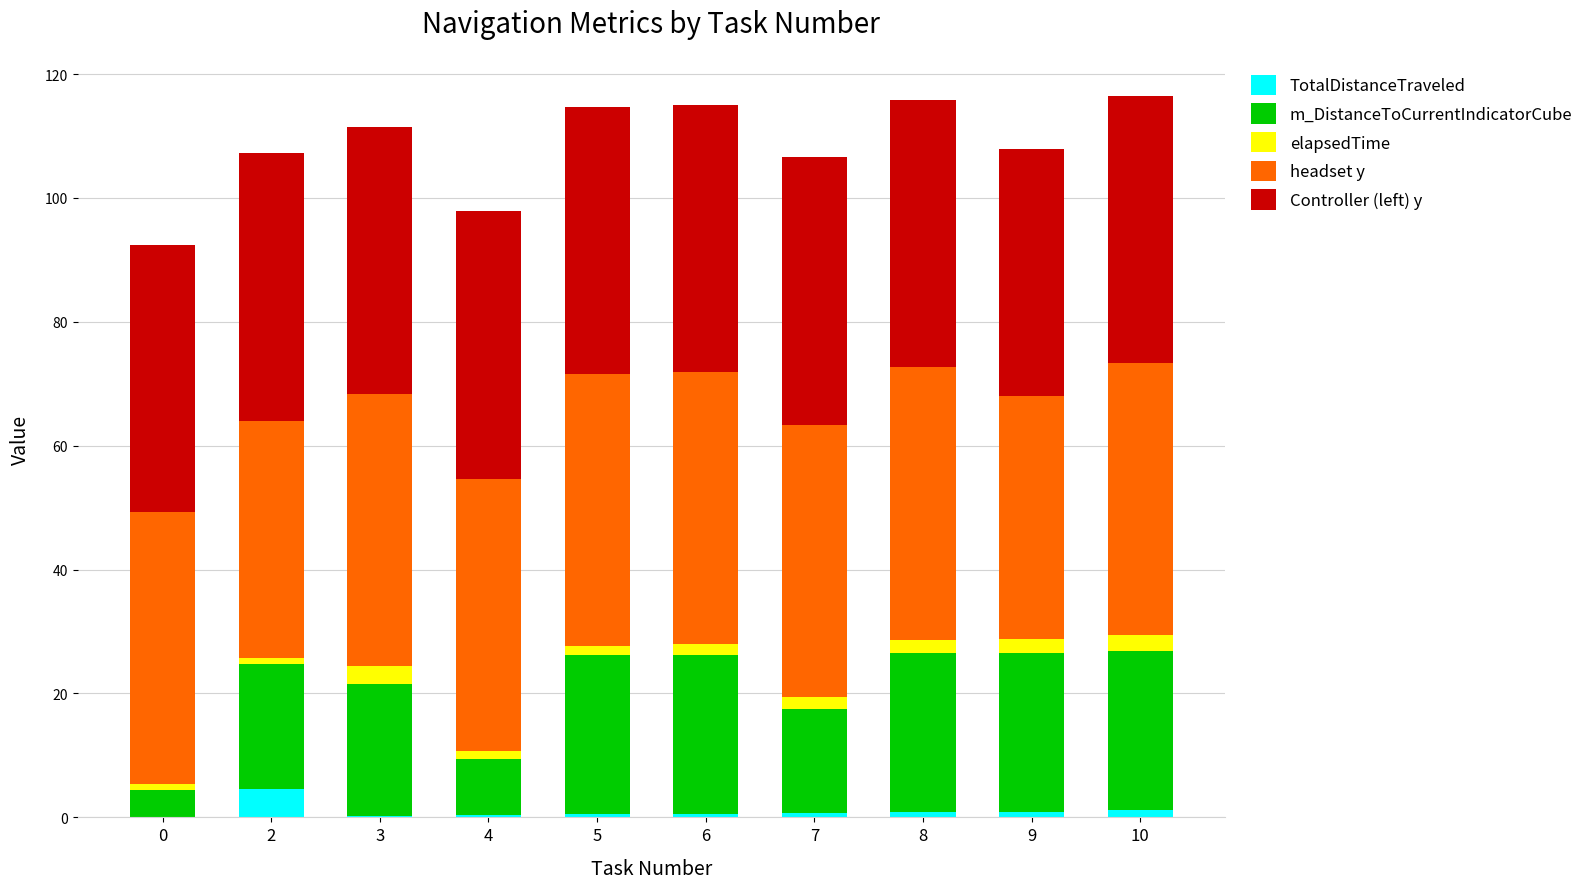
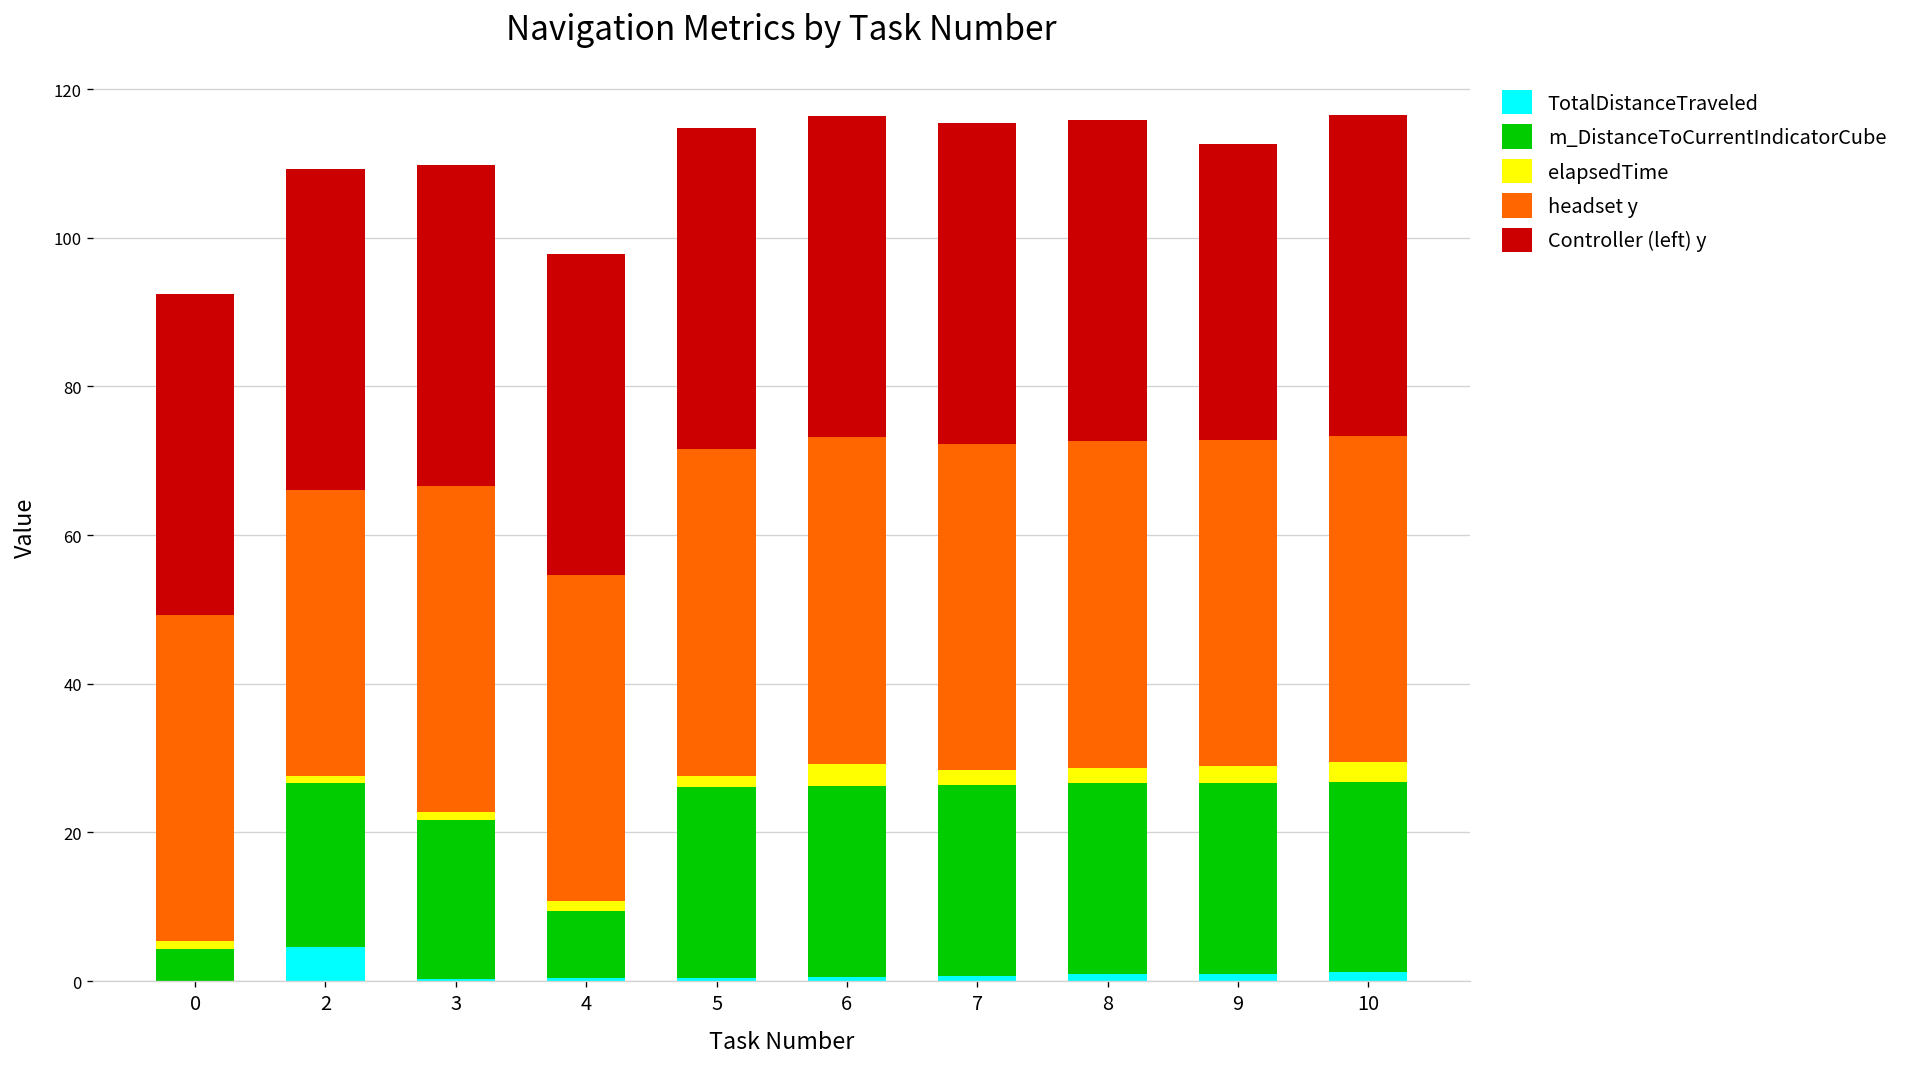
m_DistanceToCurrentIndicatorCube, 2: 20 -> 22
elapsedTime, 3: 3 -> 1
elapsedTime, 6: 2 -> 3
m_DistanceToCurrentIndicatorCube, 7: 17 -> 26
headset y, 9: 39 -> 44
